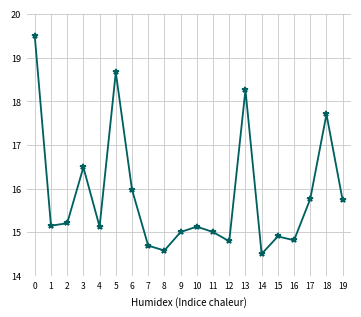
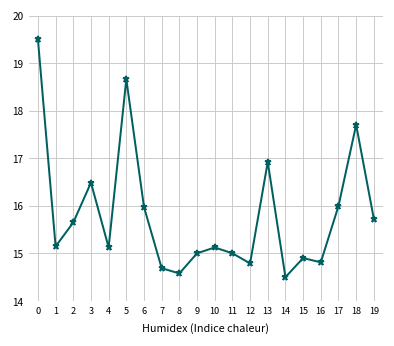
2: 15.2 -> 15.6
13: 18.3 -> 16.9
17: 15.8 -> 16.0
